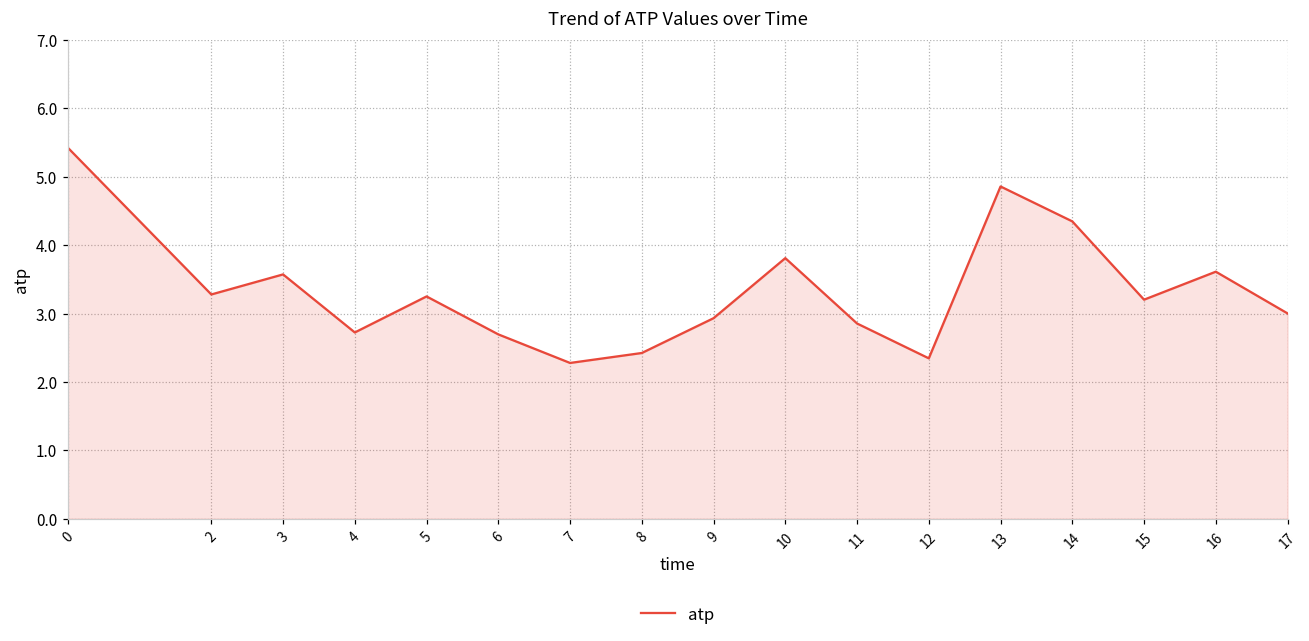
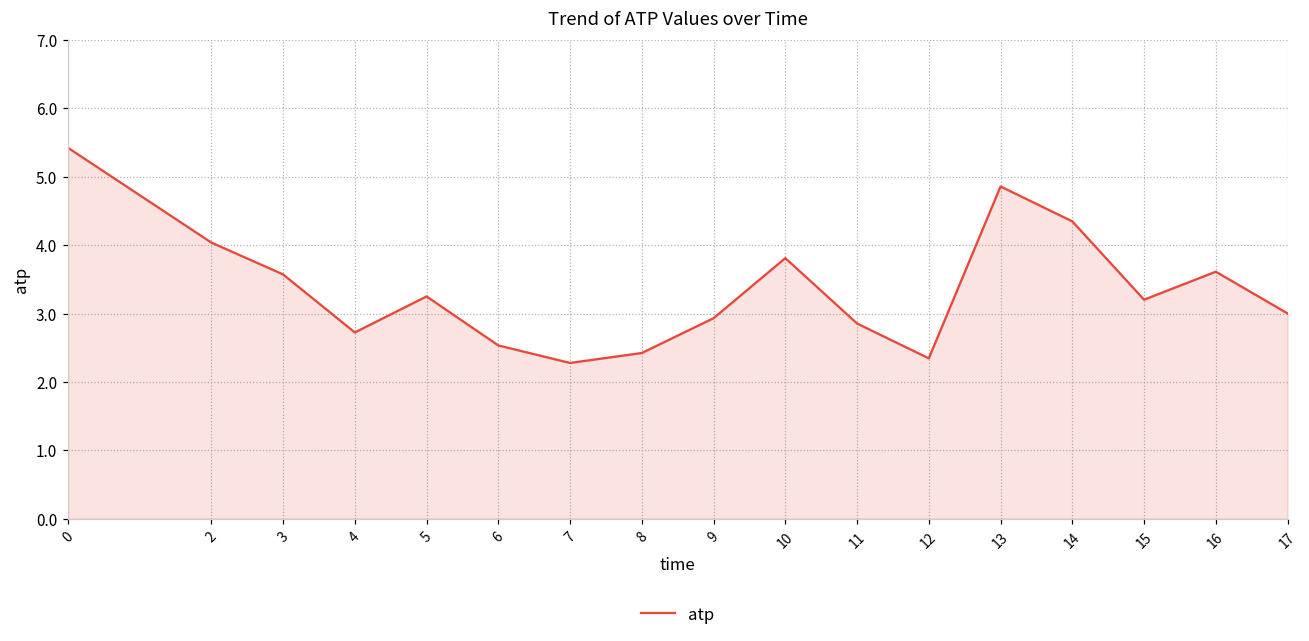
2: 3.3 -> 4.0
6: 2.7 -> 2.5
